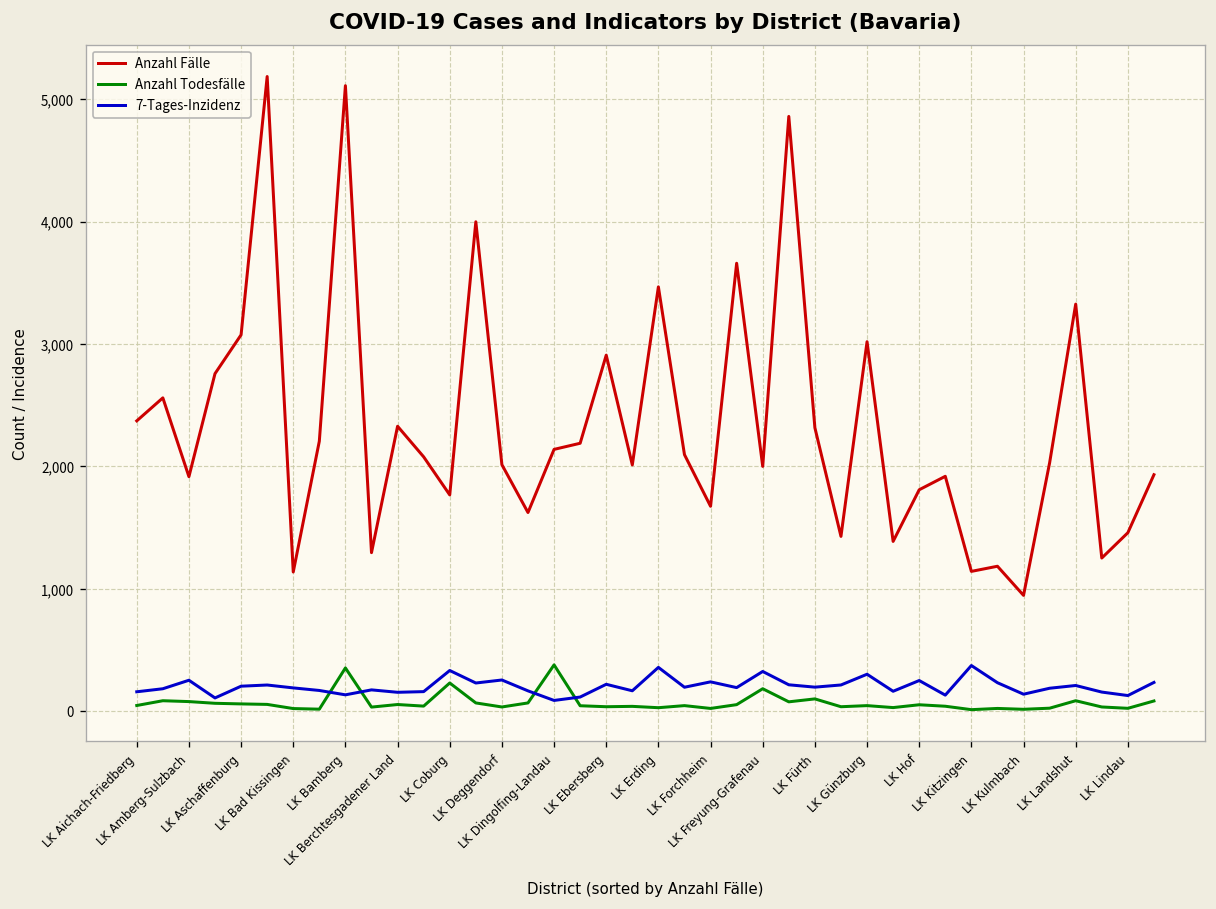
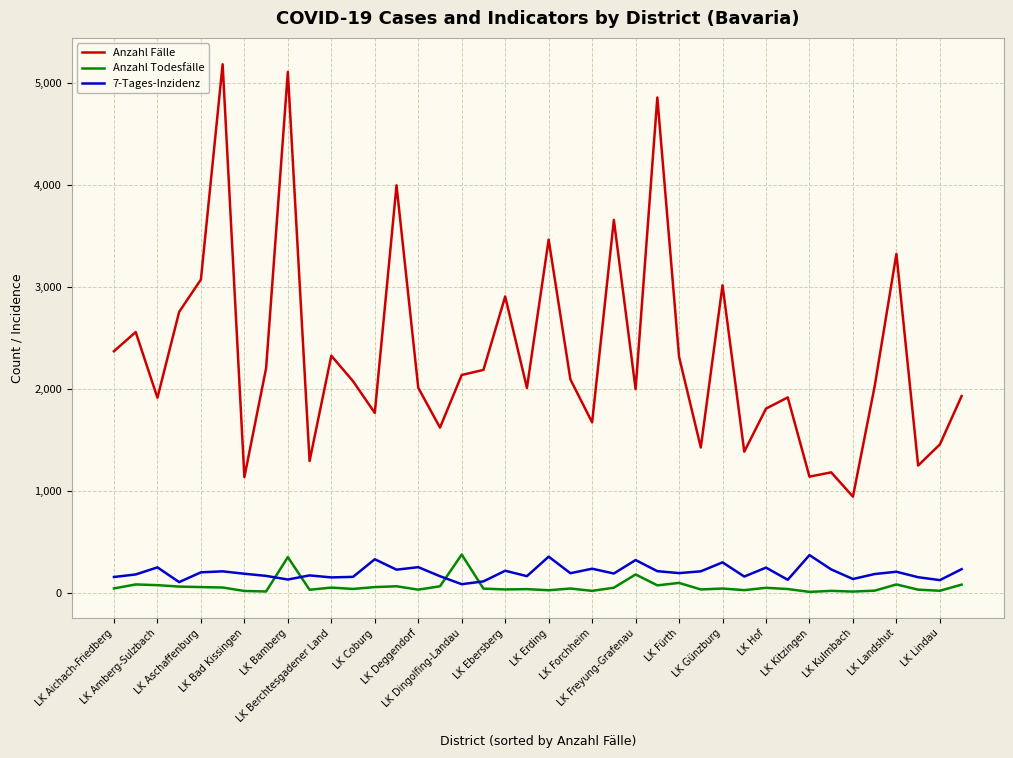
Anzahl Todesfälle, LK Coburg: 230 -> 60
